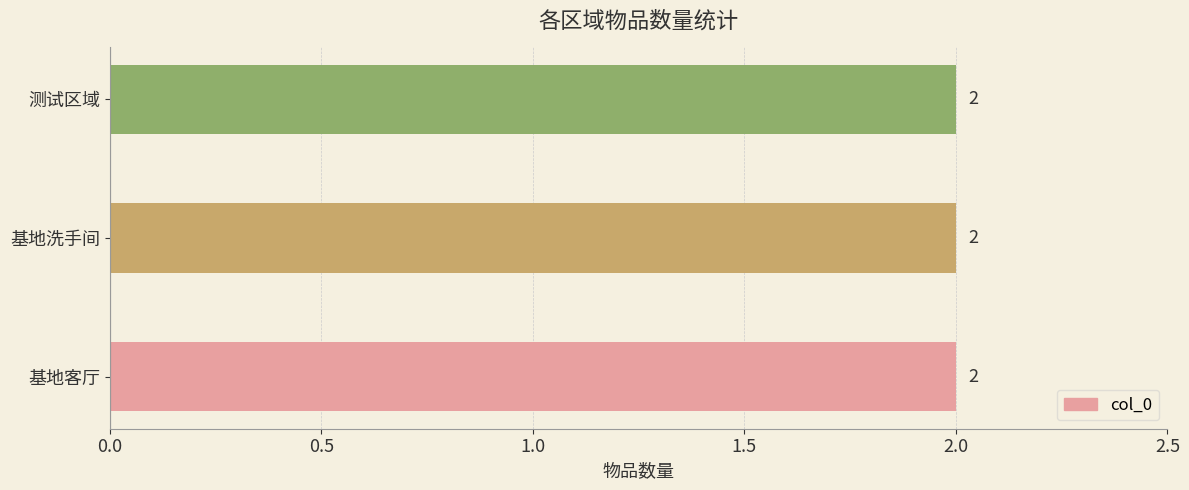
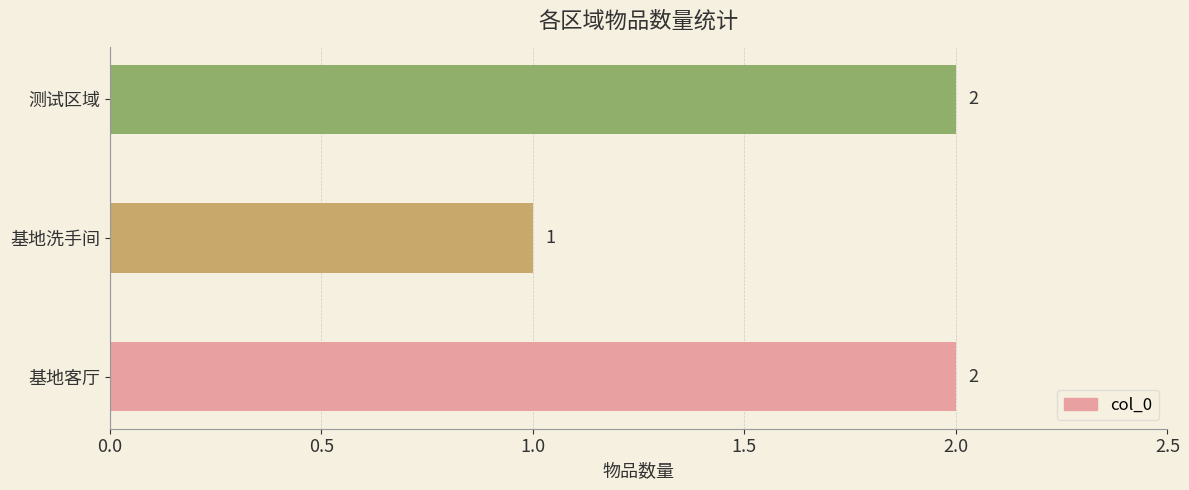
基地洗手间: 2 -> 1
